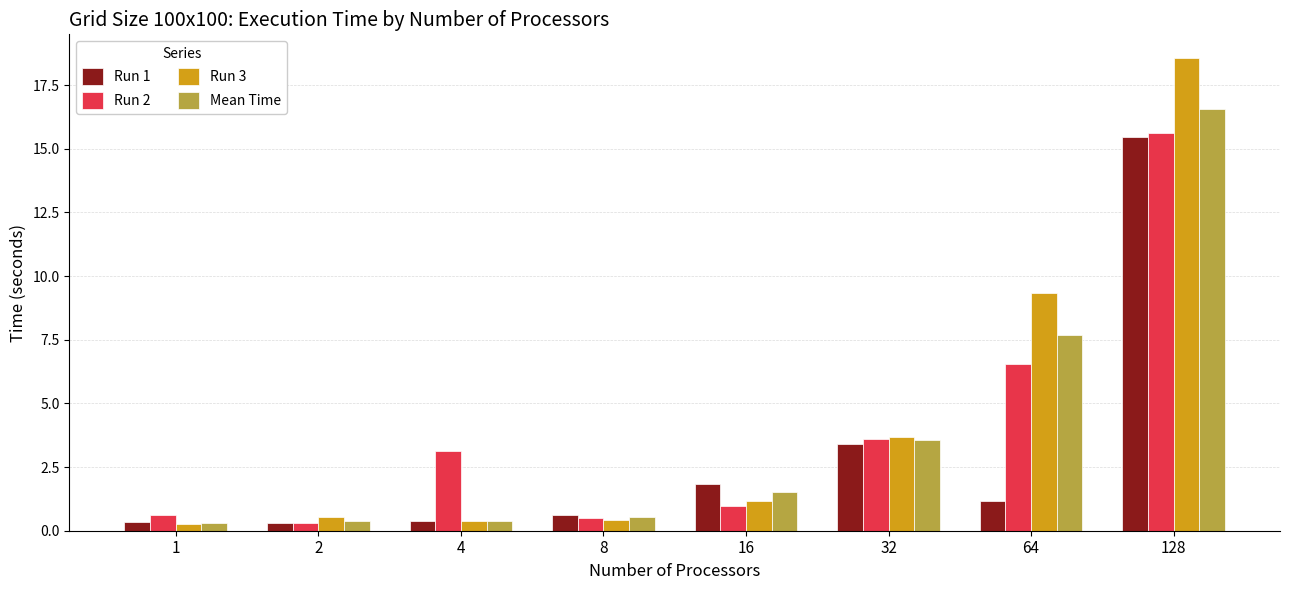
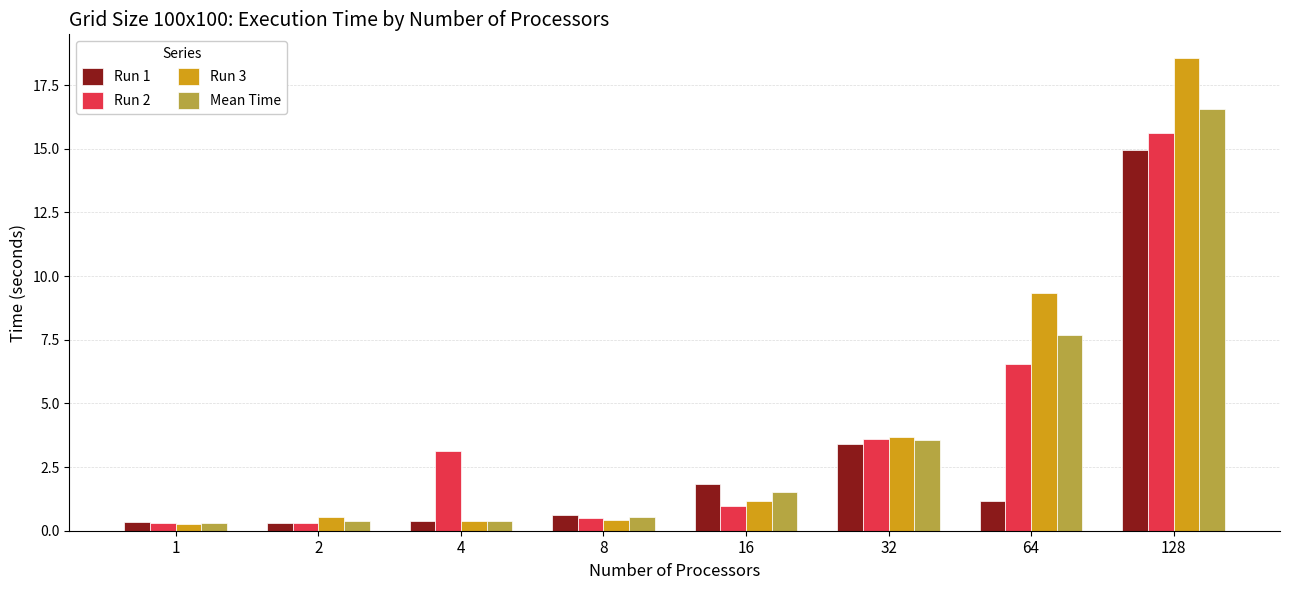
Run 2, 1: 0.6 -> 0.3
Run 1, 128: 15.5 -> 15.0
